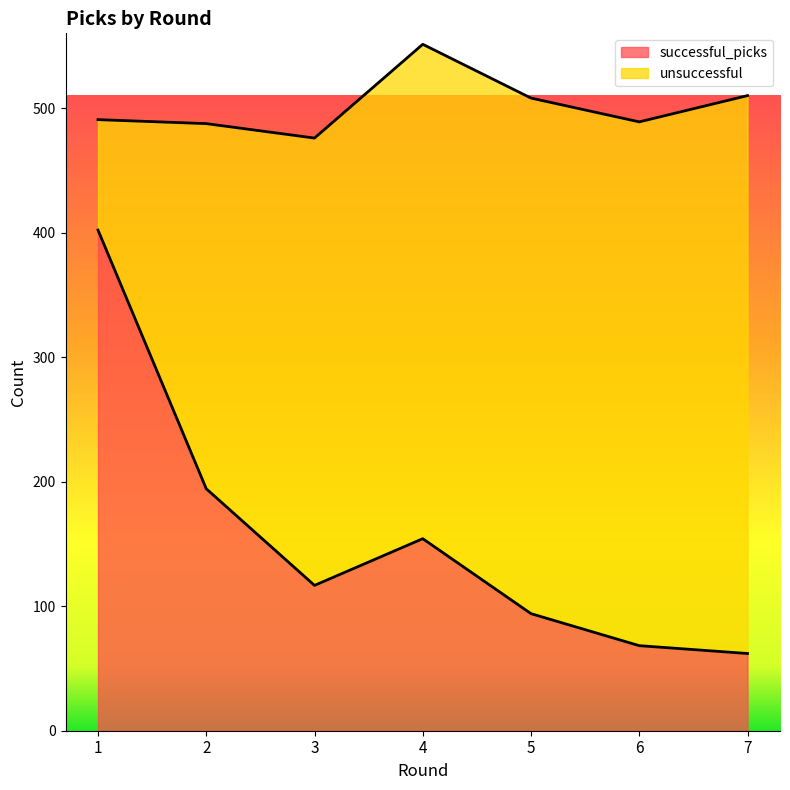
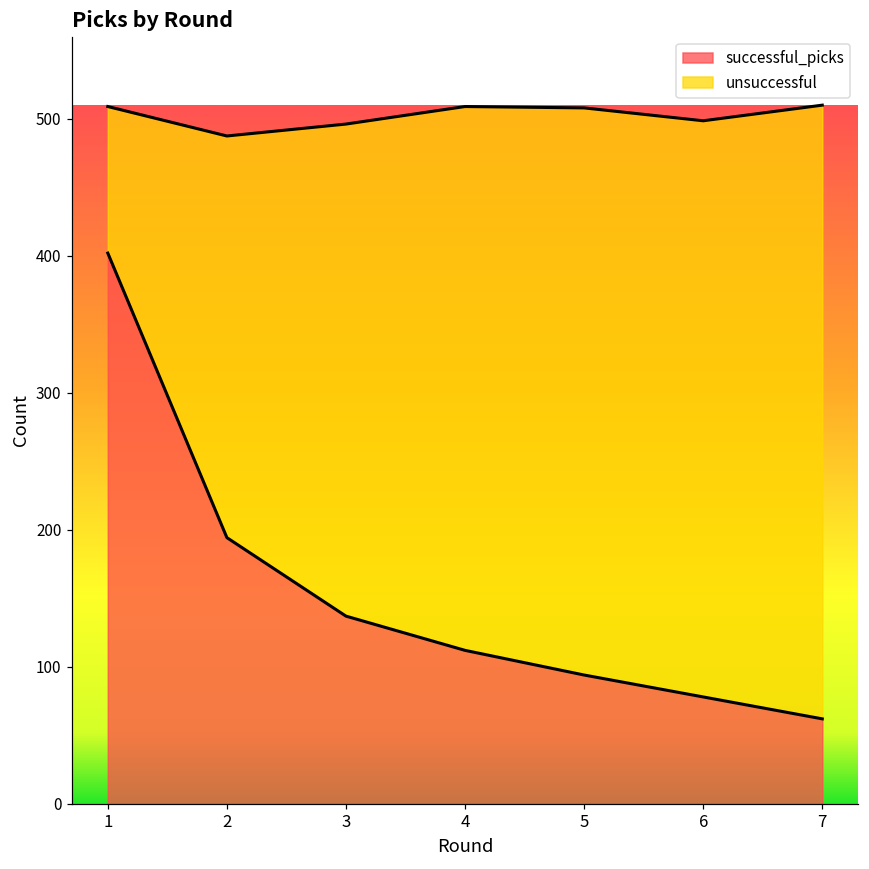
unsuccessful, 1: 89 -> 107
successful_picks, 3: 117 -> 137
successful_picks, 4: 154 -> 112
successful_picks, 6: 68 -> 78
